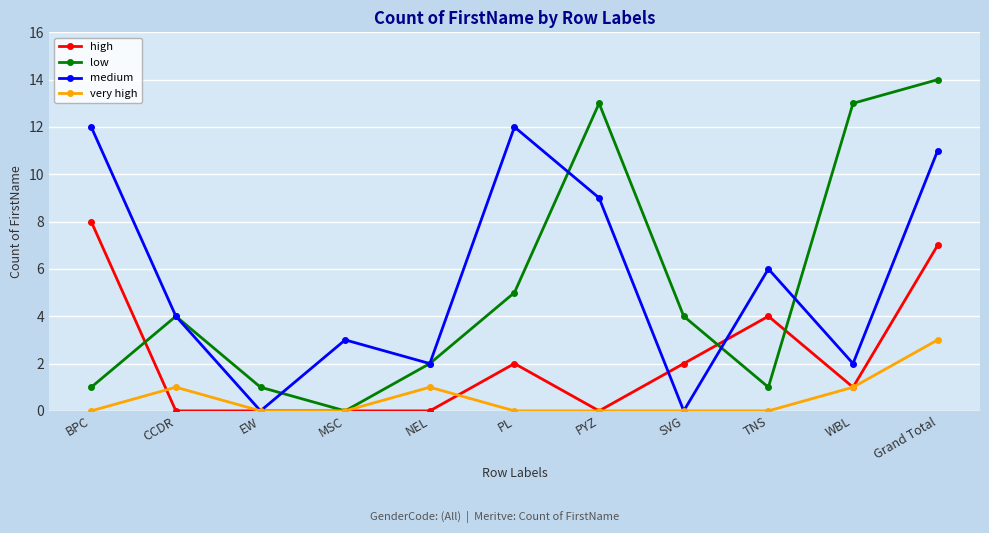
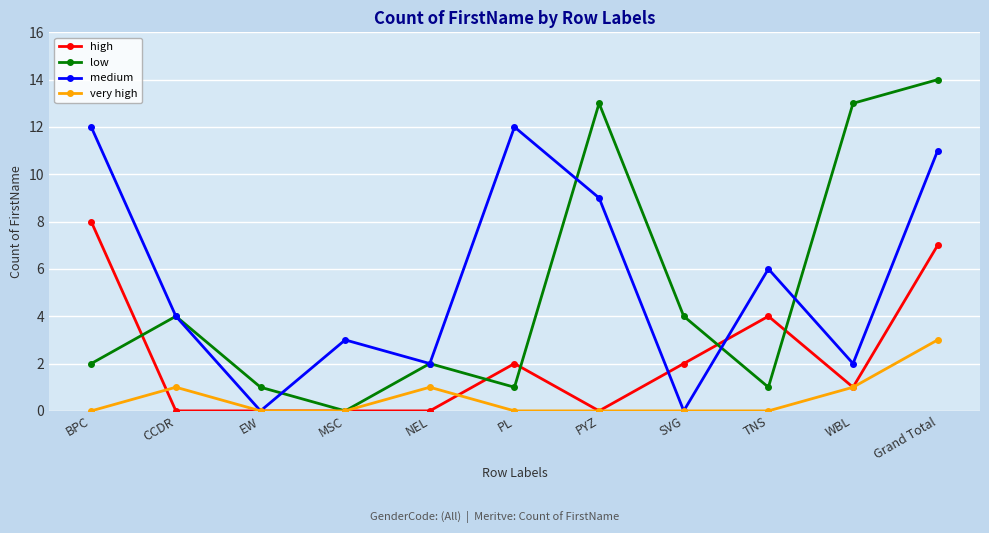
low, BPC: 1 -> 2
low, PL: 5 -> 1
